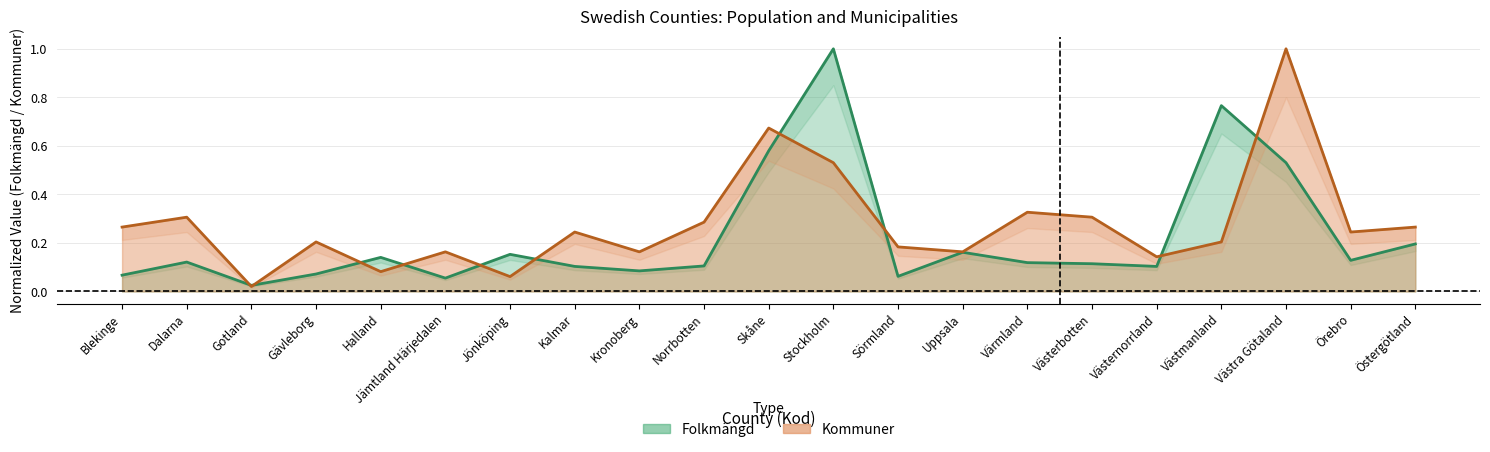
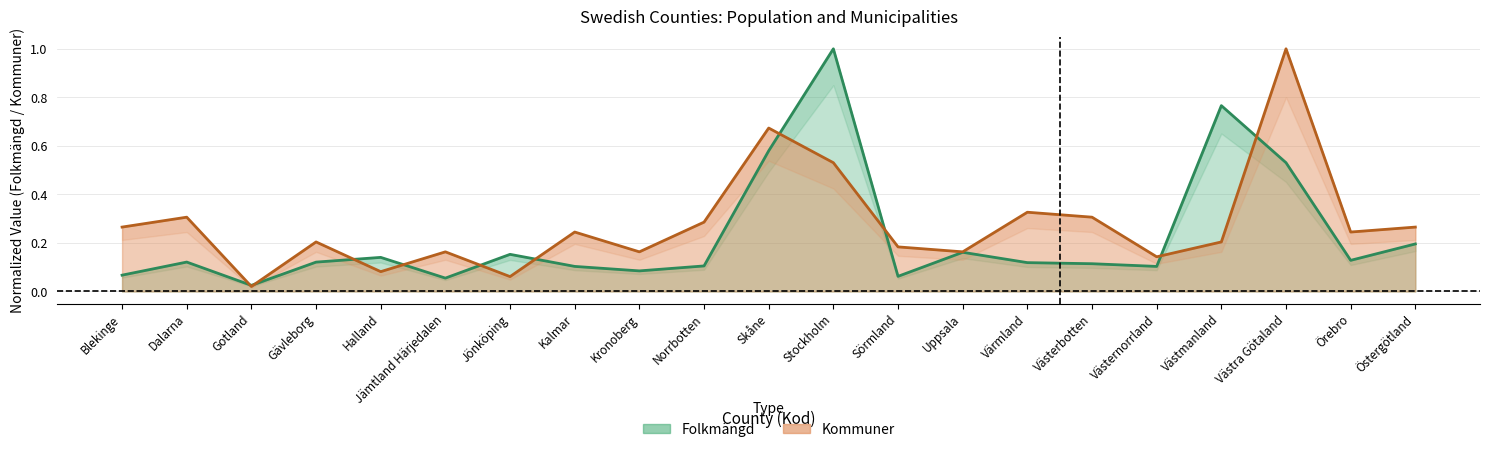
Folkmängd, Gävleborg: 0.07 -> 0.12
